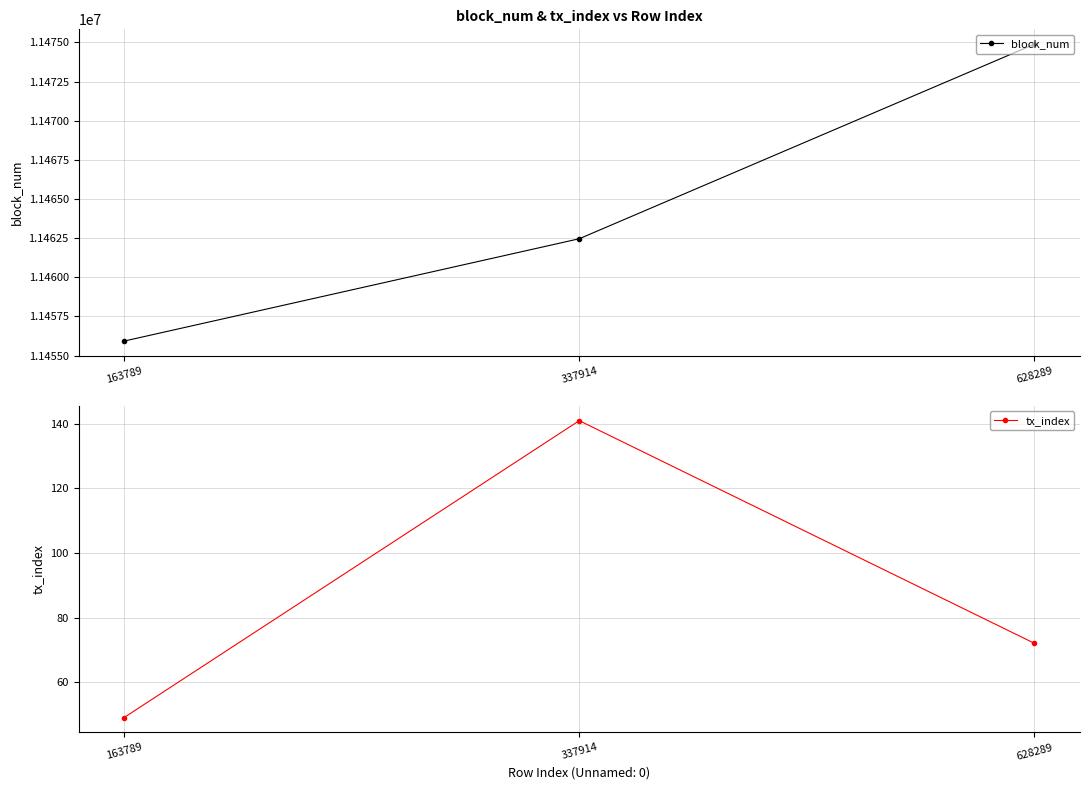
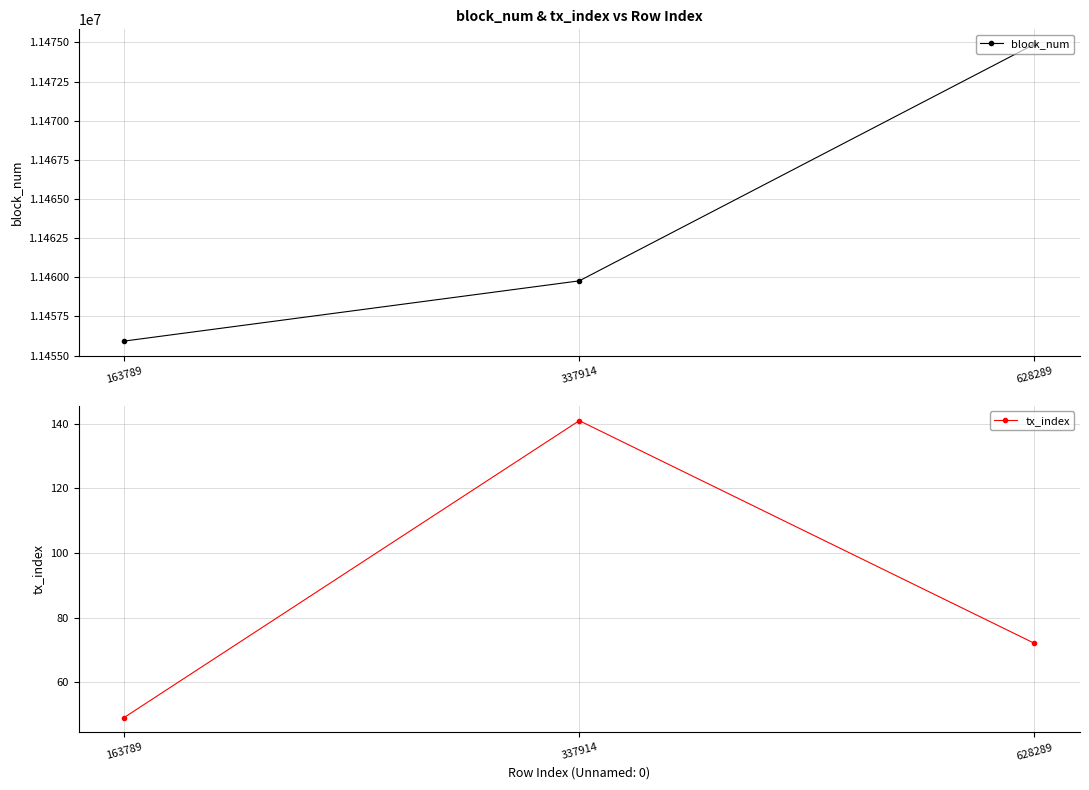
block_num & tx_index vs Row Index, 337914: 11462500 -> 11459800
